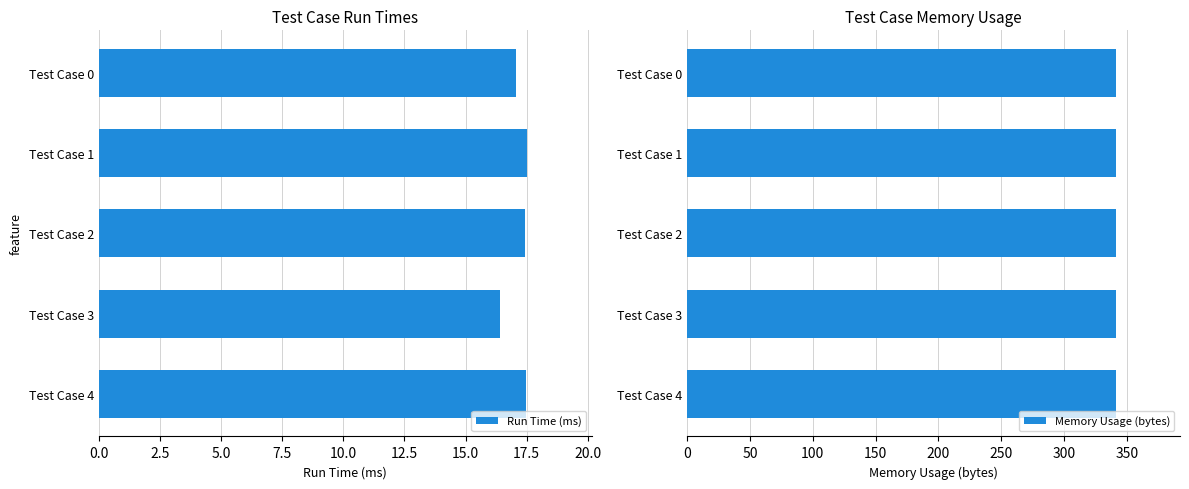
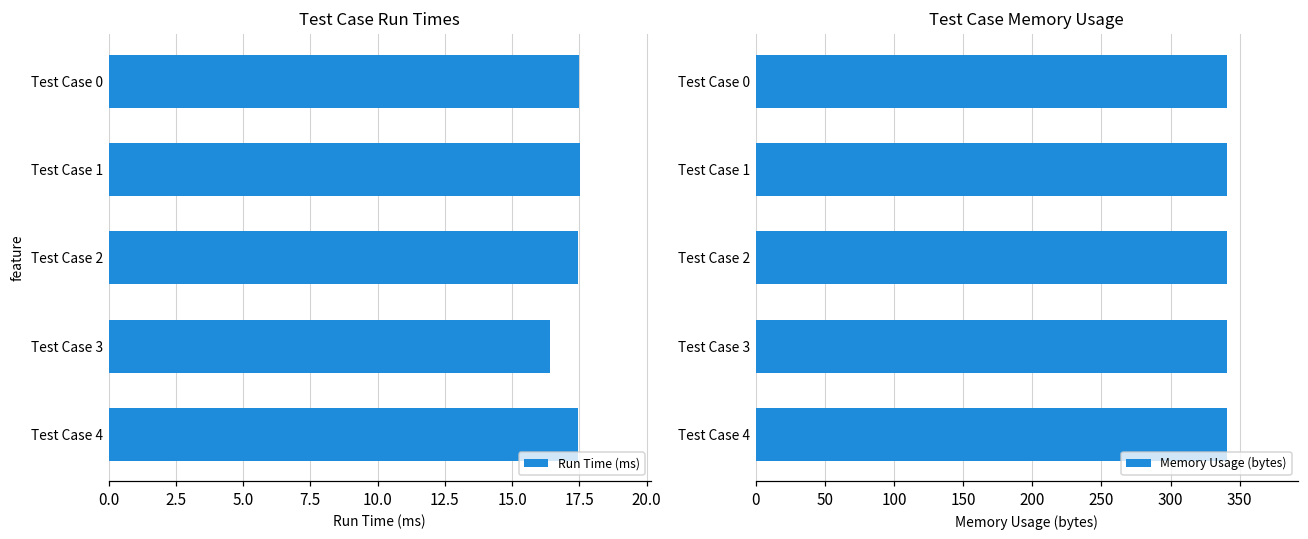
Test Case Run Times, Test Case 0: 17.1 -> 17.5
